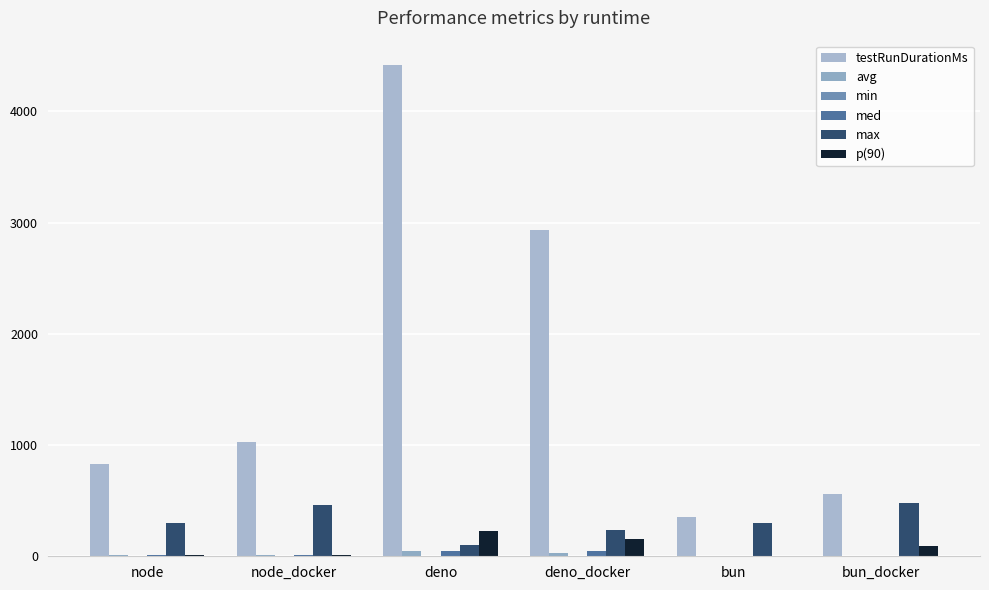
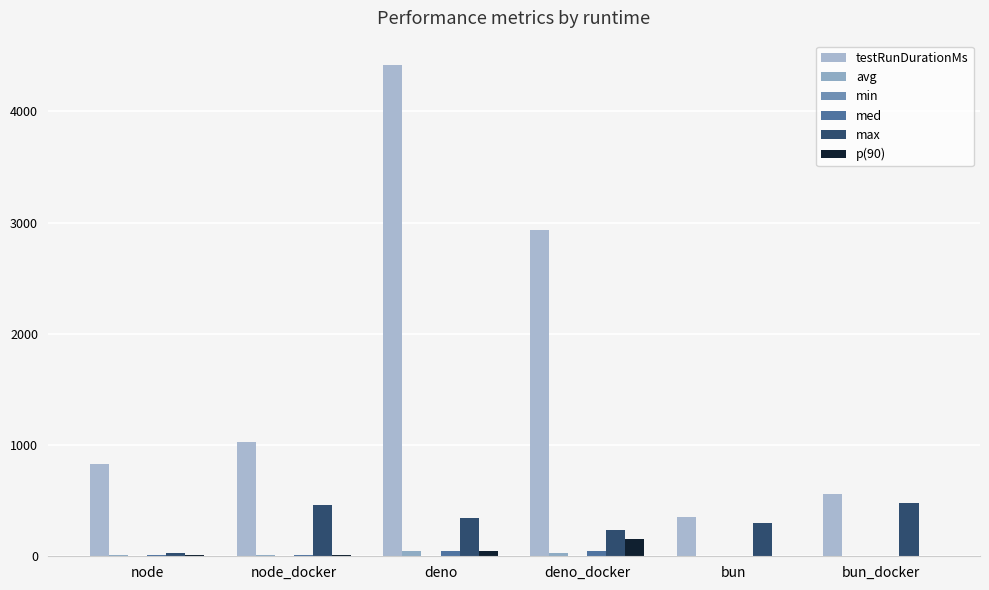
max, node: 300 -> 30
max, deno: 100 -> 350
p(90), deno: 230 -> 50
p(90), bun_docker: 90 -> 10
